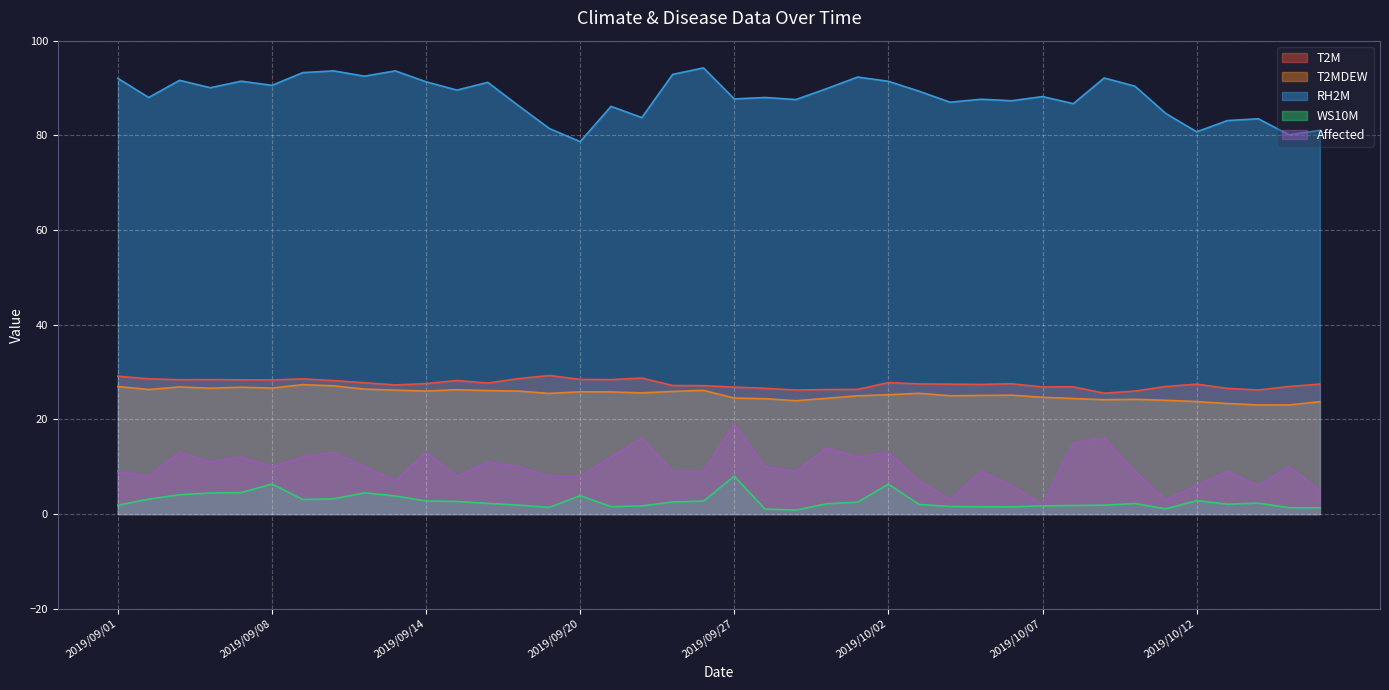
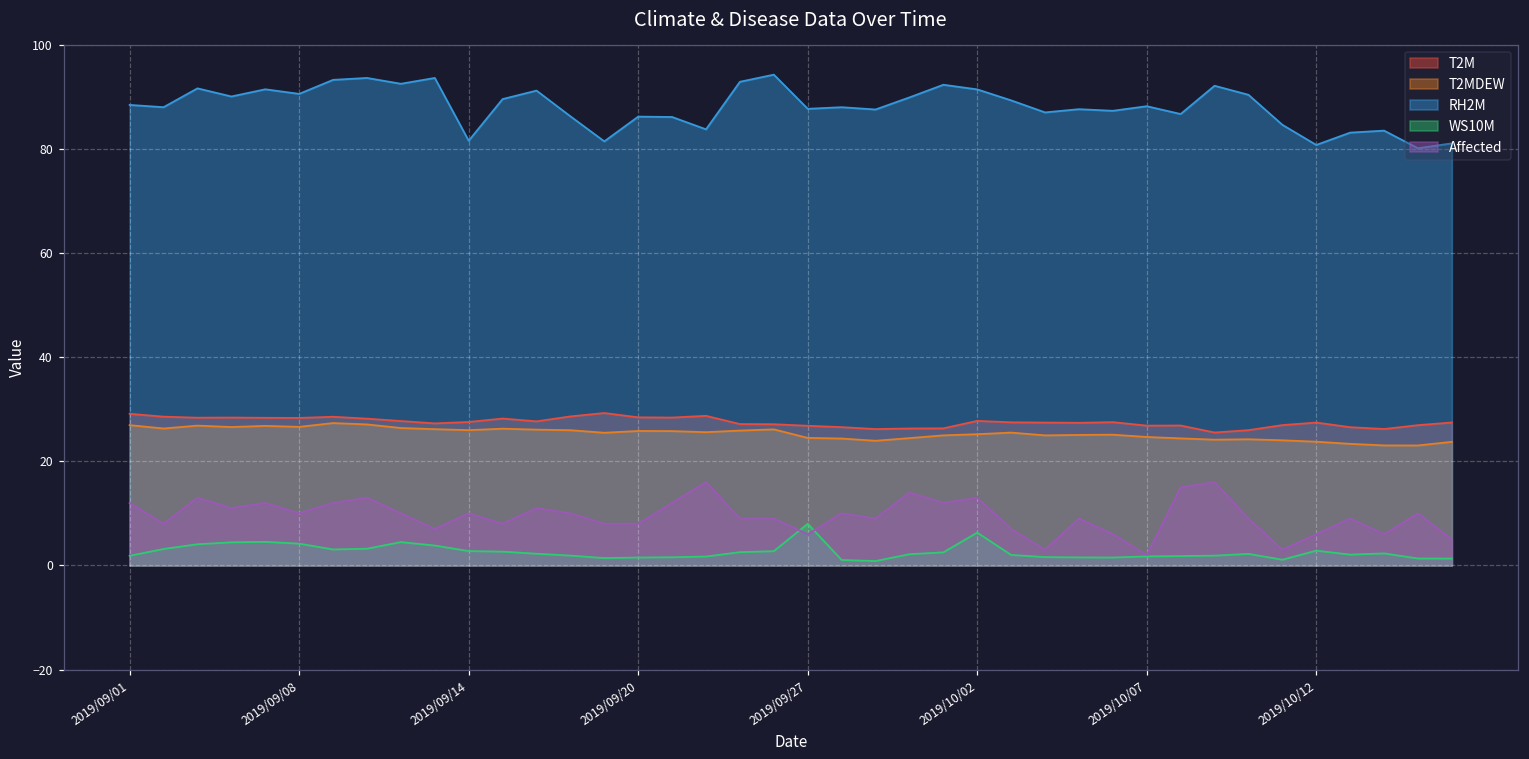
RH2M, 2019/09/01: 92 -> 88
Affected, 2019/09/01: 9 -> 12
WS10M, 2019/09/08: 6 -> 4
RH2M, 2019/09/14: 91 -> 82
Affected, 2019/09/14: 13 -> 10
RH2M, 2019/09/20: 79 -> 86
WS10M, 2019/09/20: 4 -> 2
Affected, 2019/09/27: 19 -> 6
